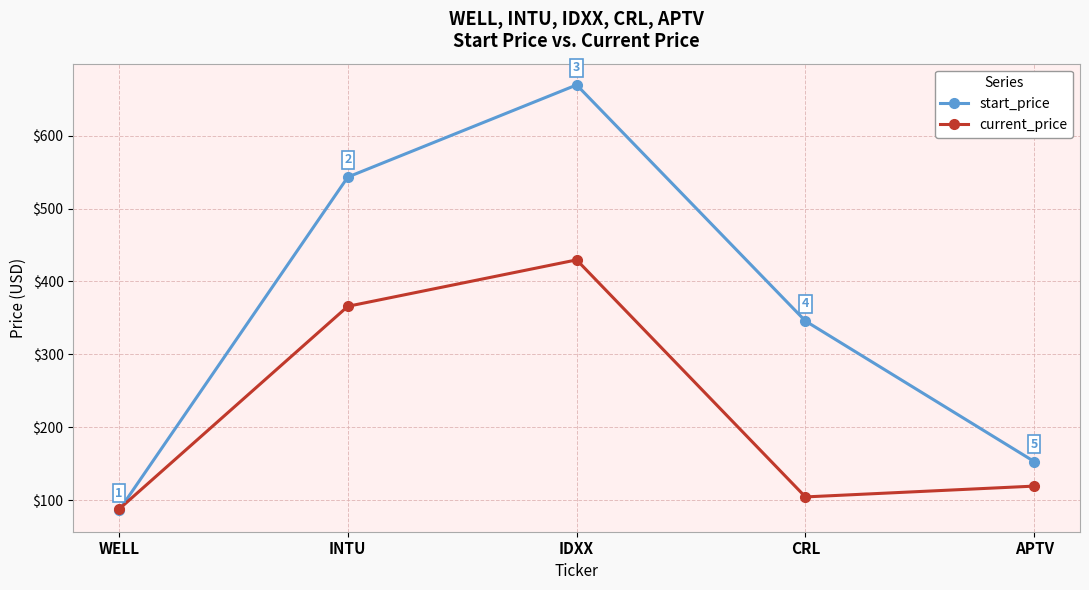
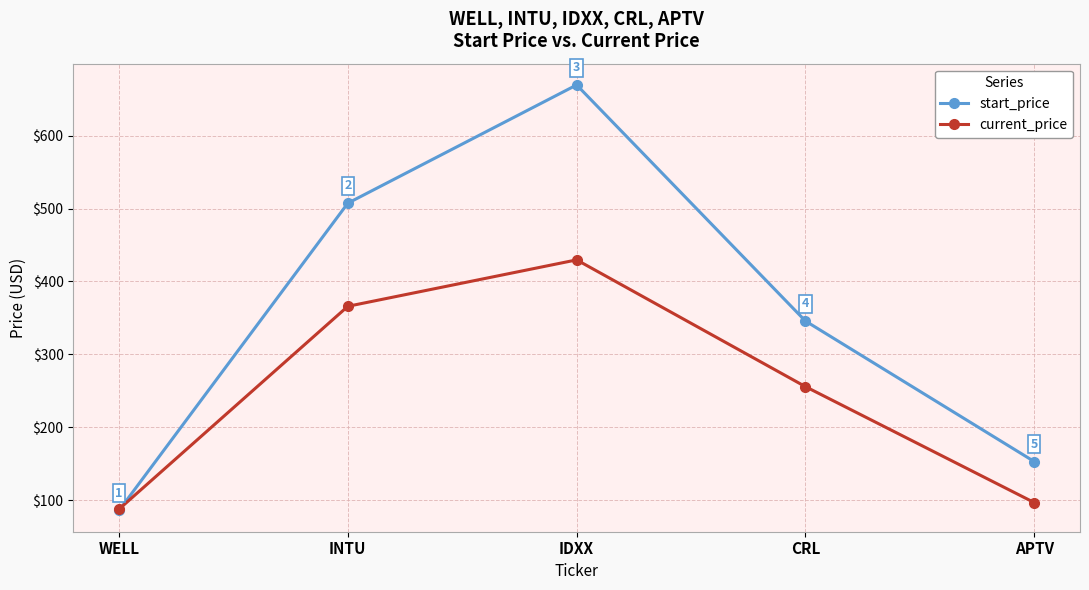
start_price, INTU: $540 -> $510
current_price, CRL: $100 -> $260
current_price, APTV: $120 -> $100
